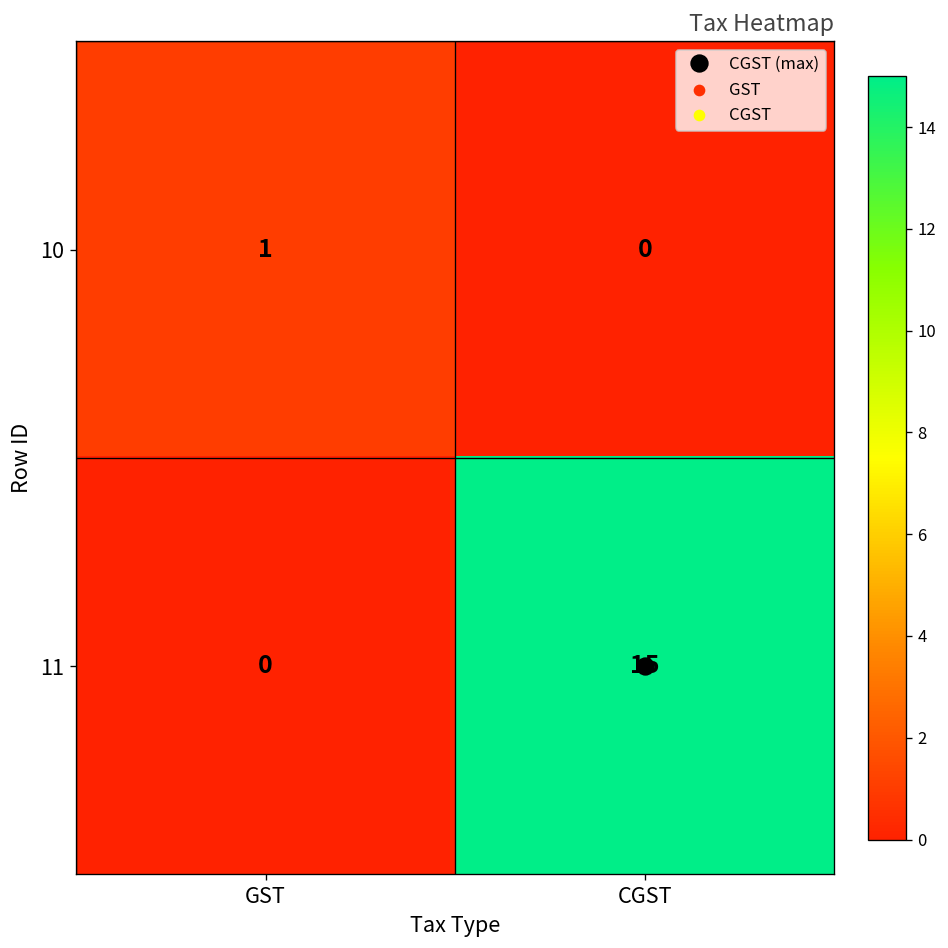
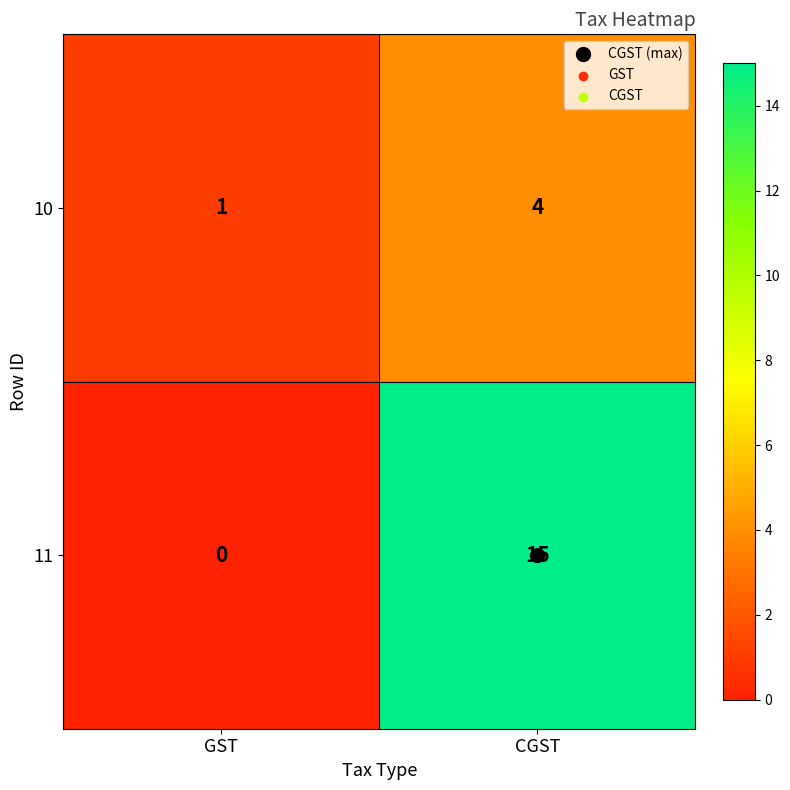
10, CGST: 0 -> 4
